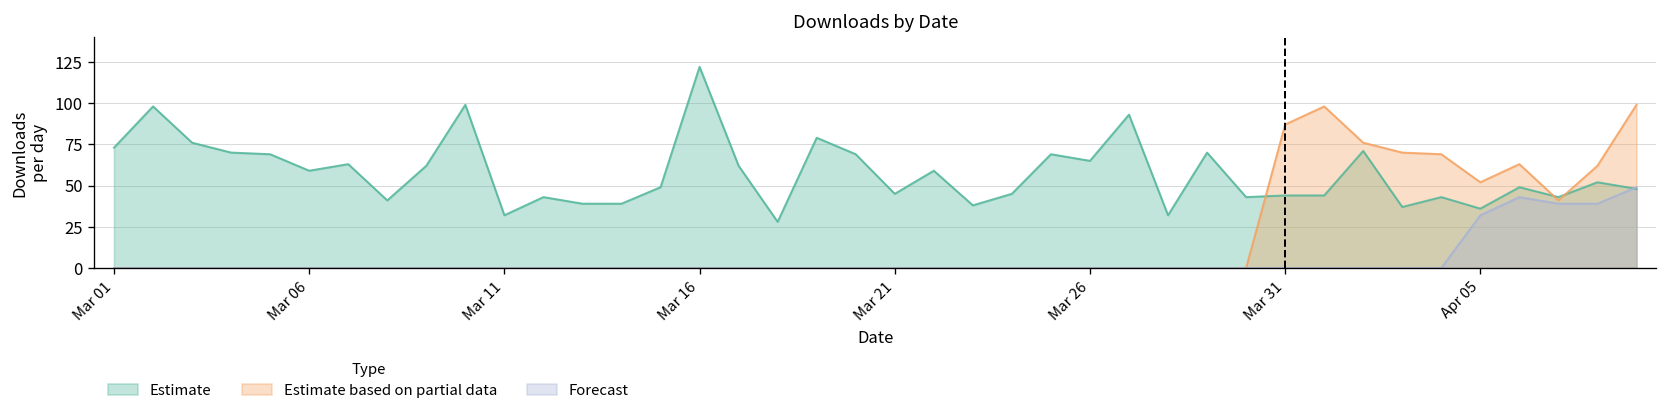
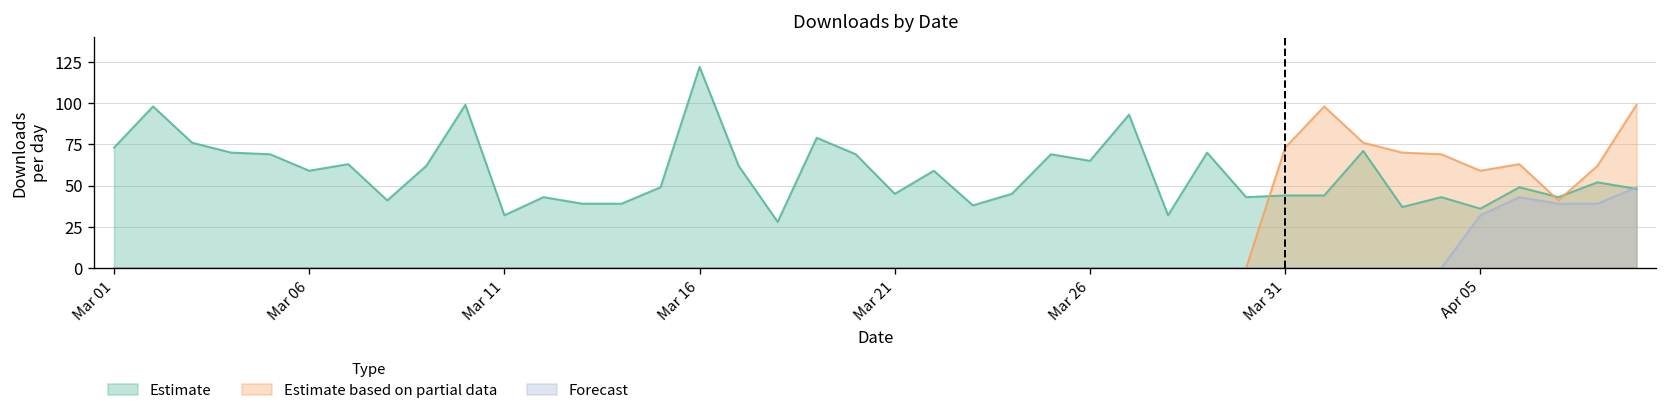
Estimate based on partial data, Mar 31: 87 -> 73
Estimate based on partial data, Apr 05: 52 -> 59
